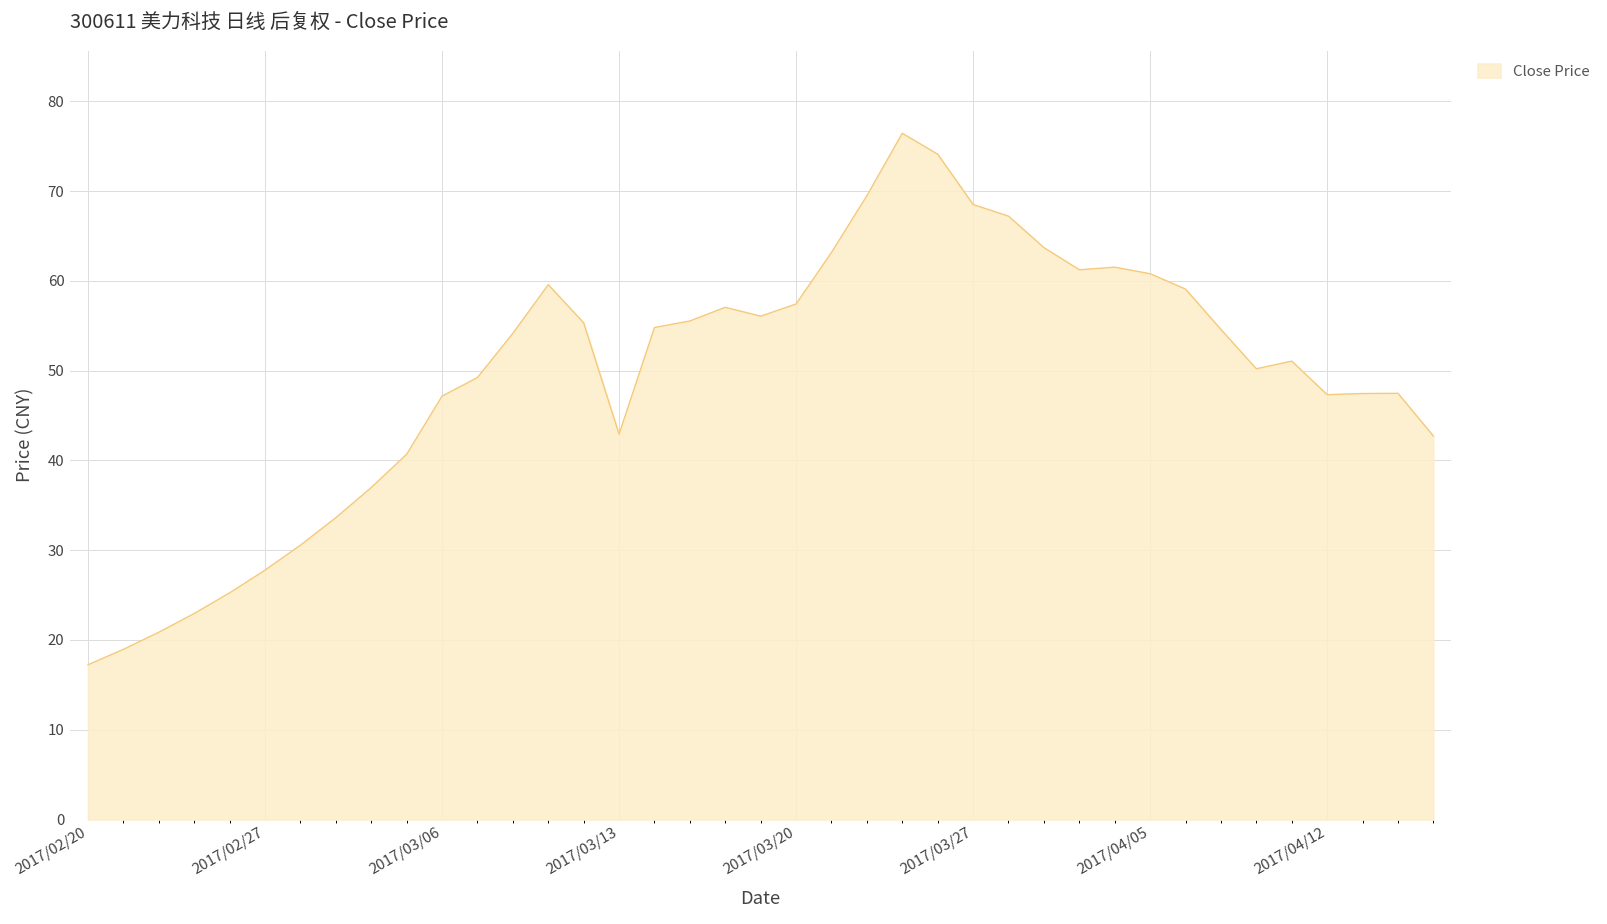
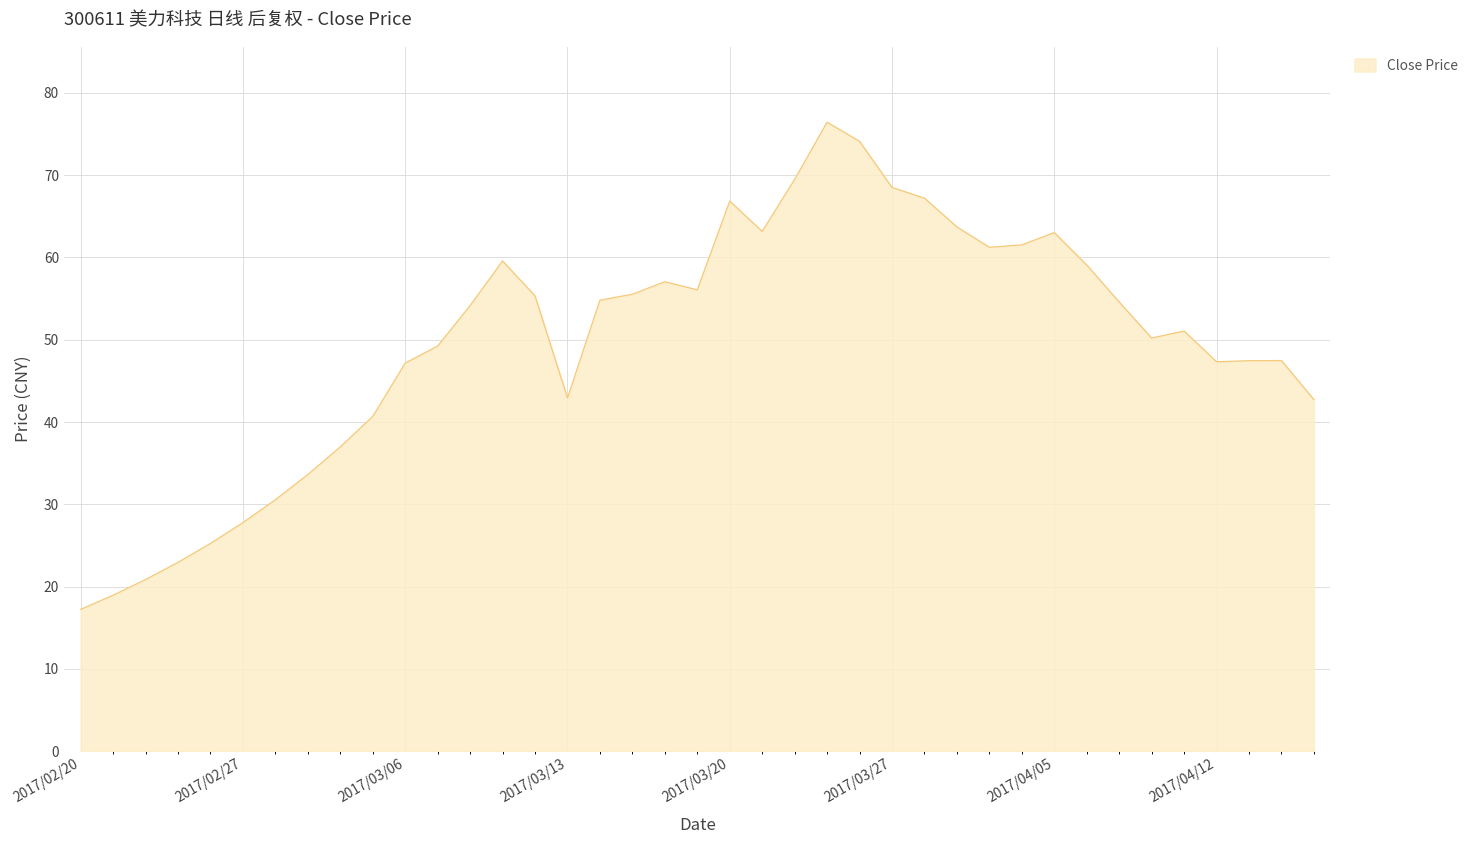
2017/03/20: 57 -> 67
2017/04/05: 61 -> 63
